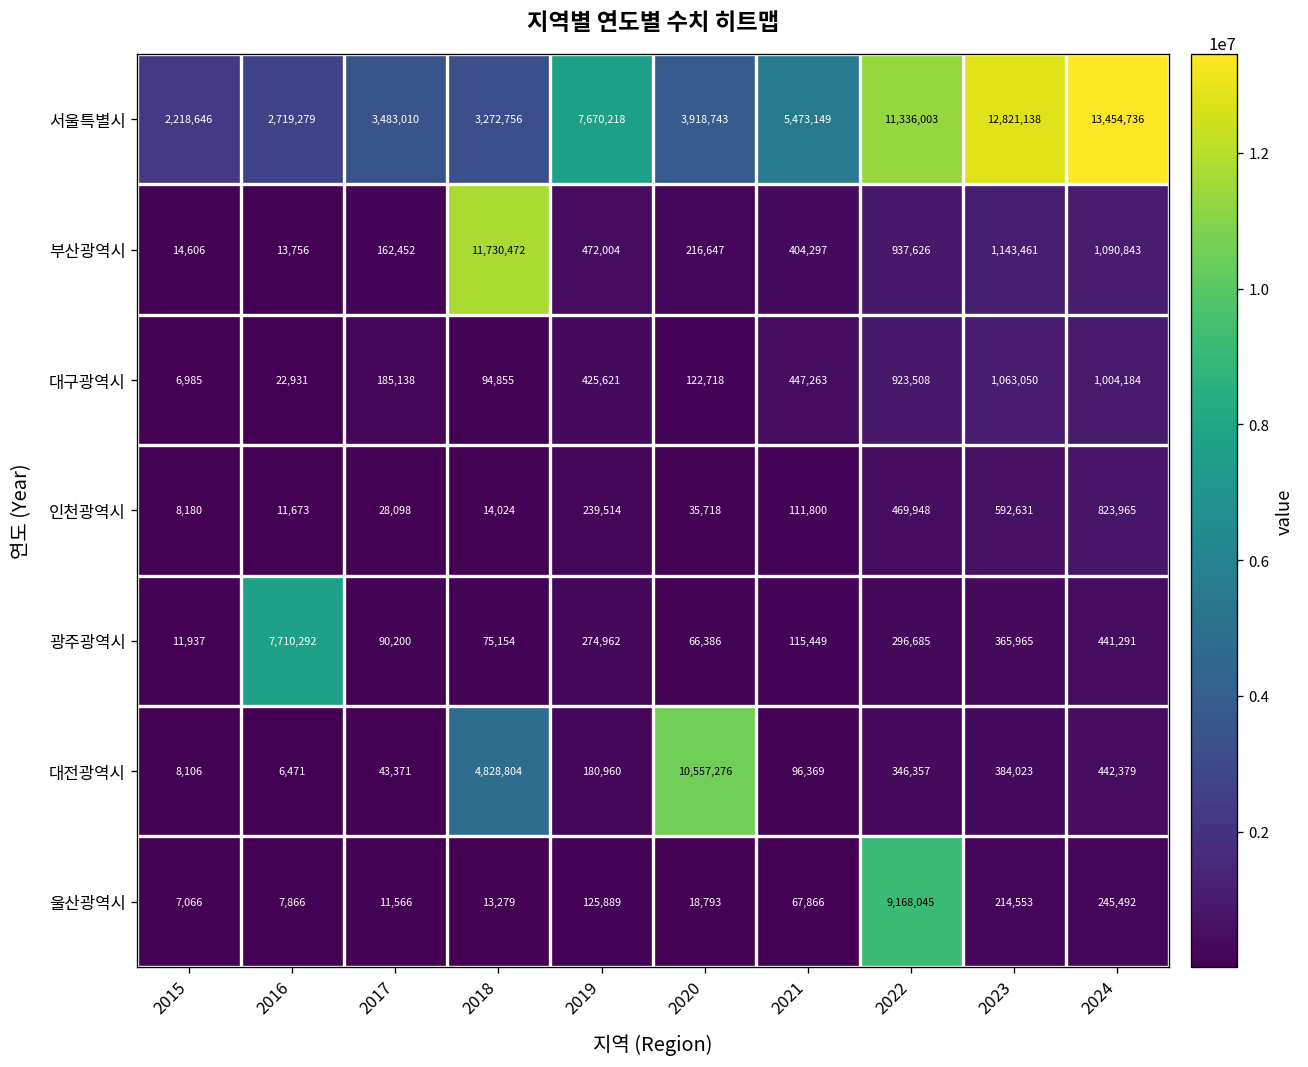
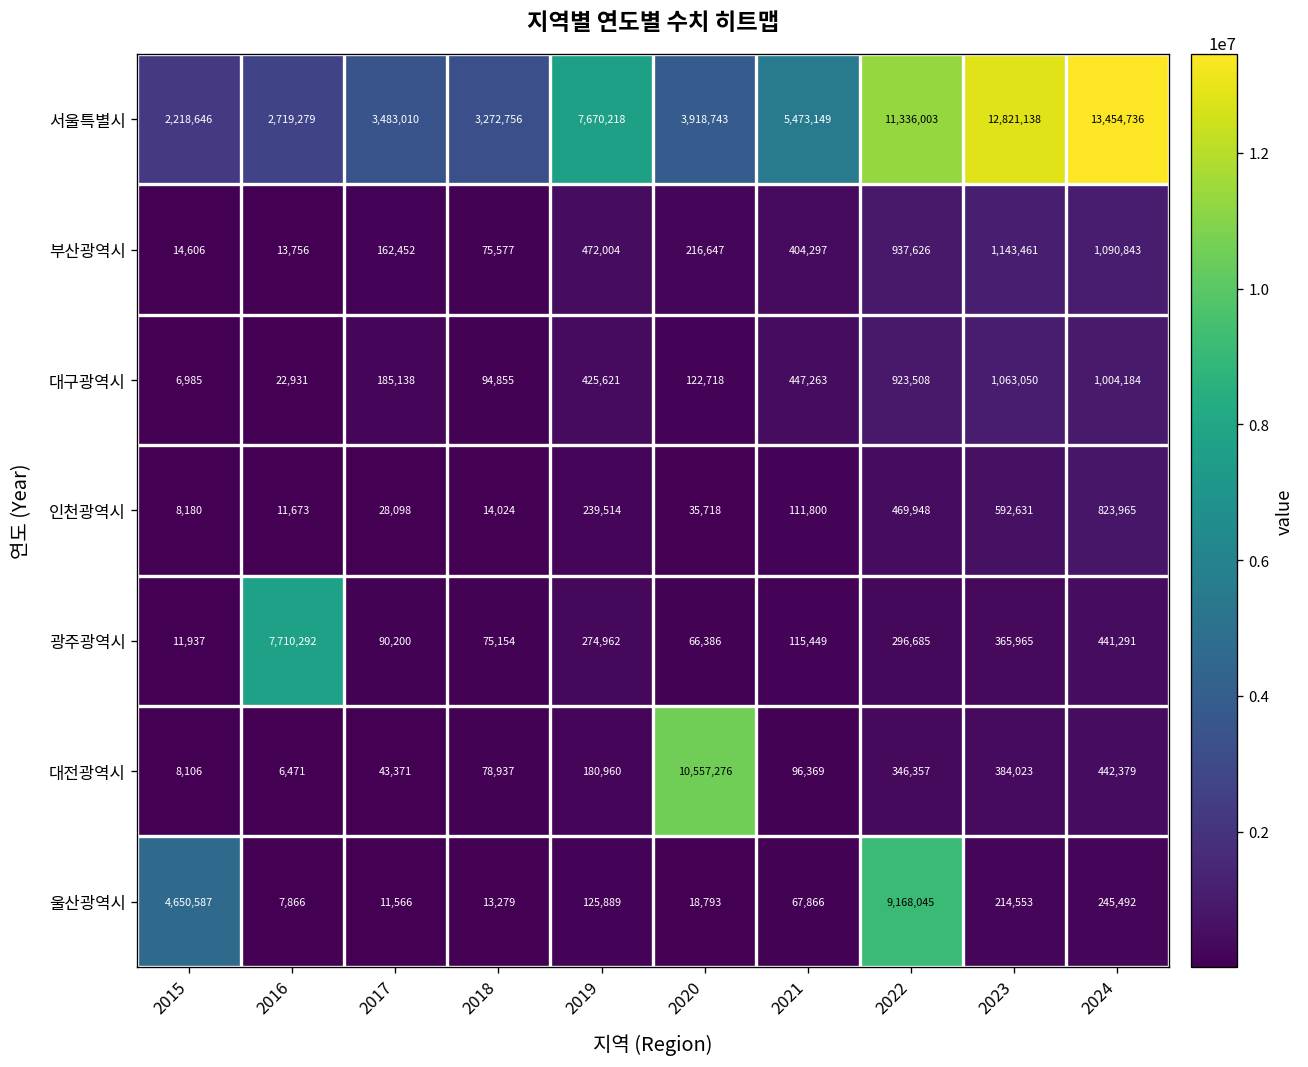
부산광역시, 2018: 11,730,472 -> 75,577
대전광역시, 2018: 4,828,804 -> 78,937
울산광역시, 2015: 7,066 -> 4,650,587
